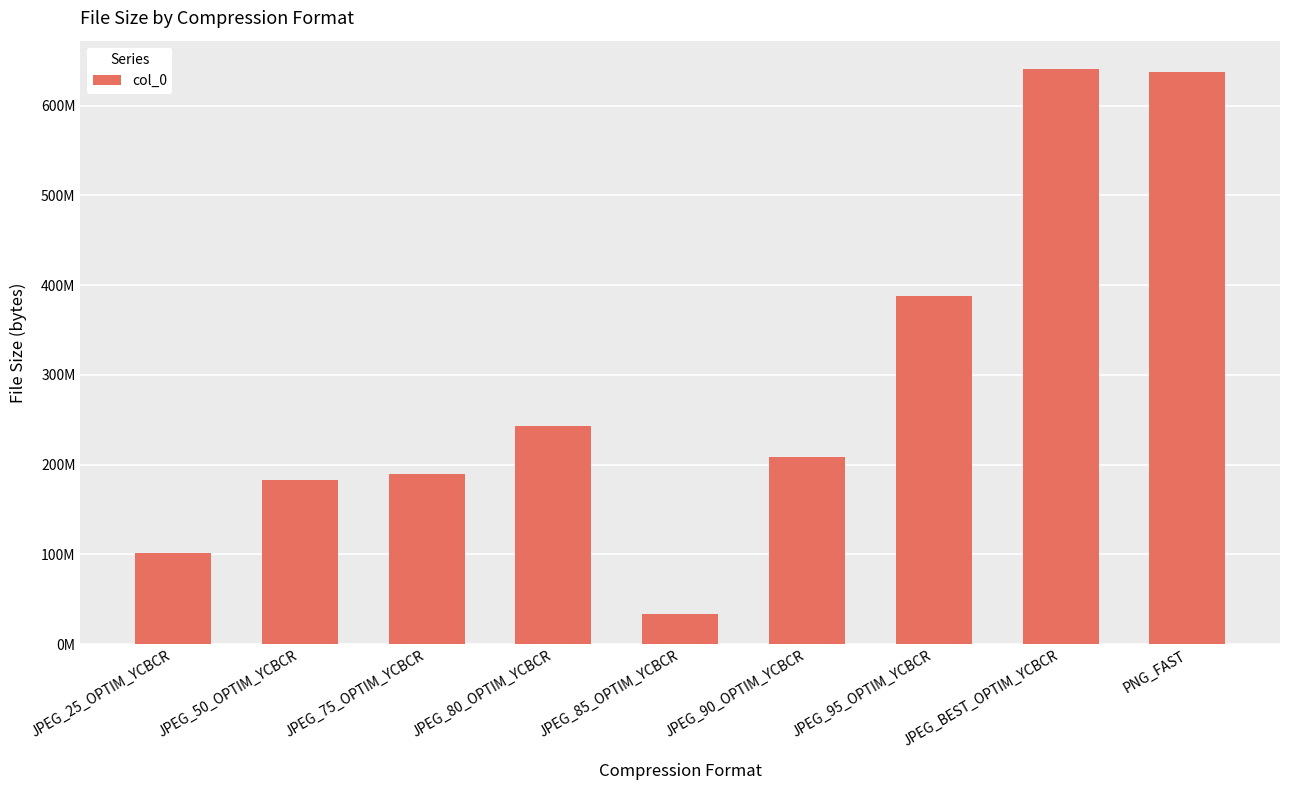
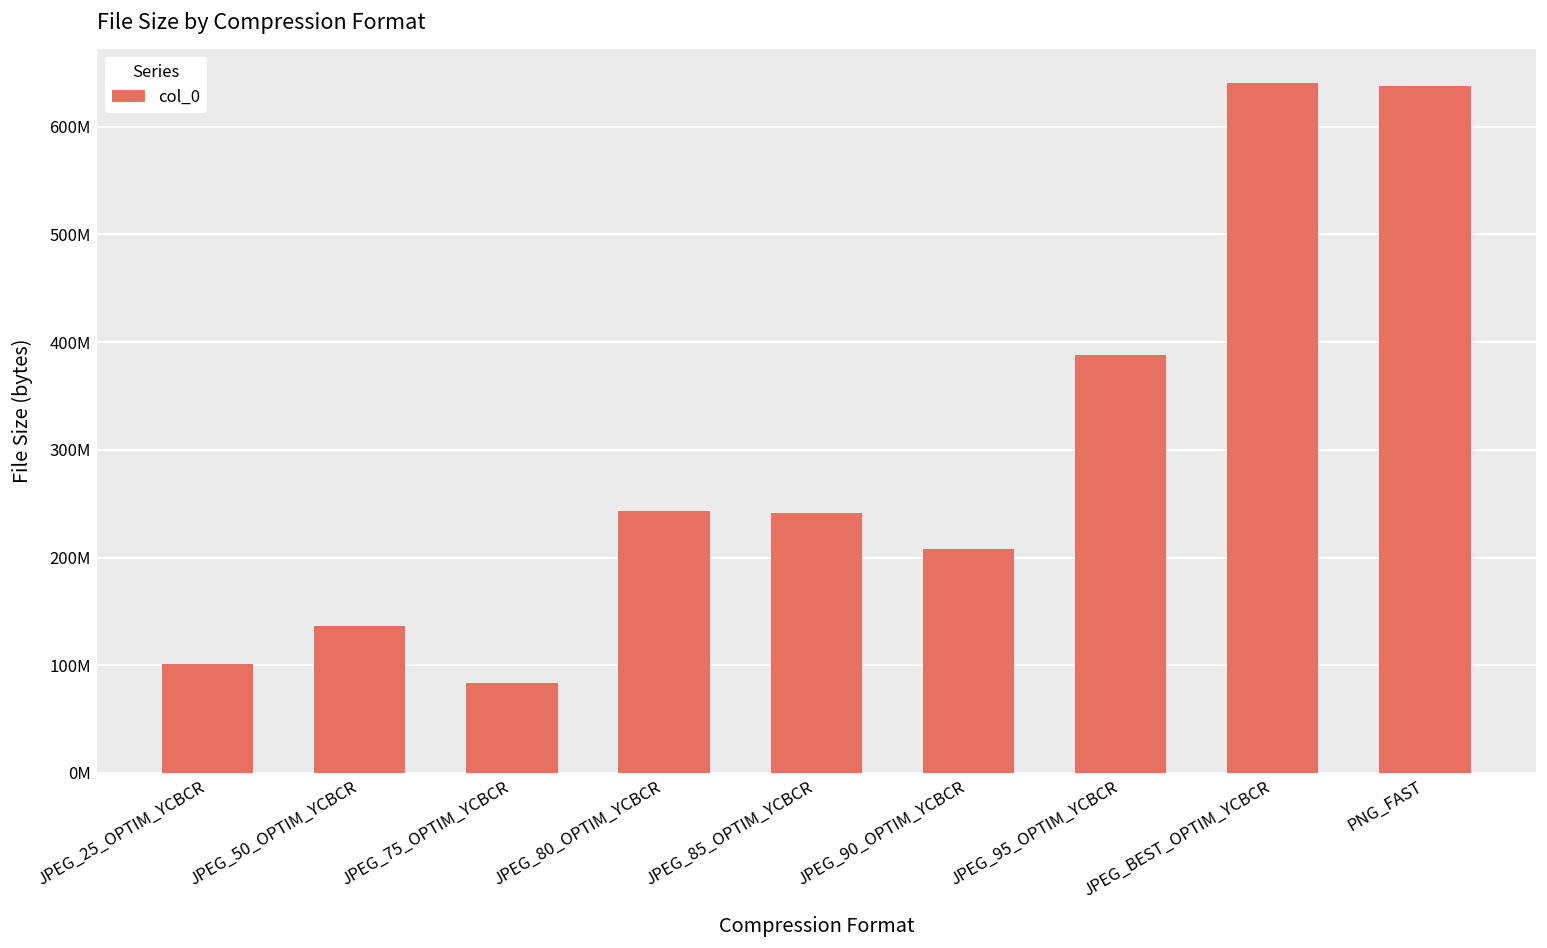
JPEG_50_OPTIM_YCBCR: 180000000 -> 140000000
JPEG_75_OPTIM_YCBCR: 190000000 -> 80000000
JPEG_85_OPTIM_YCBCR: 30000000 -> 240000000
